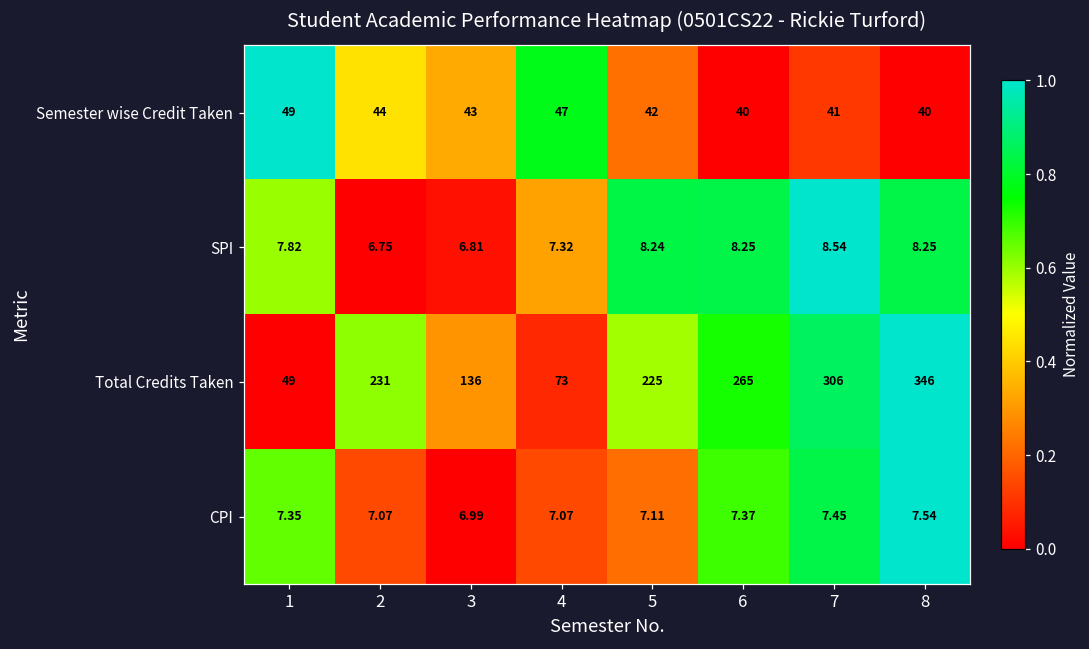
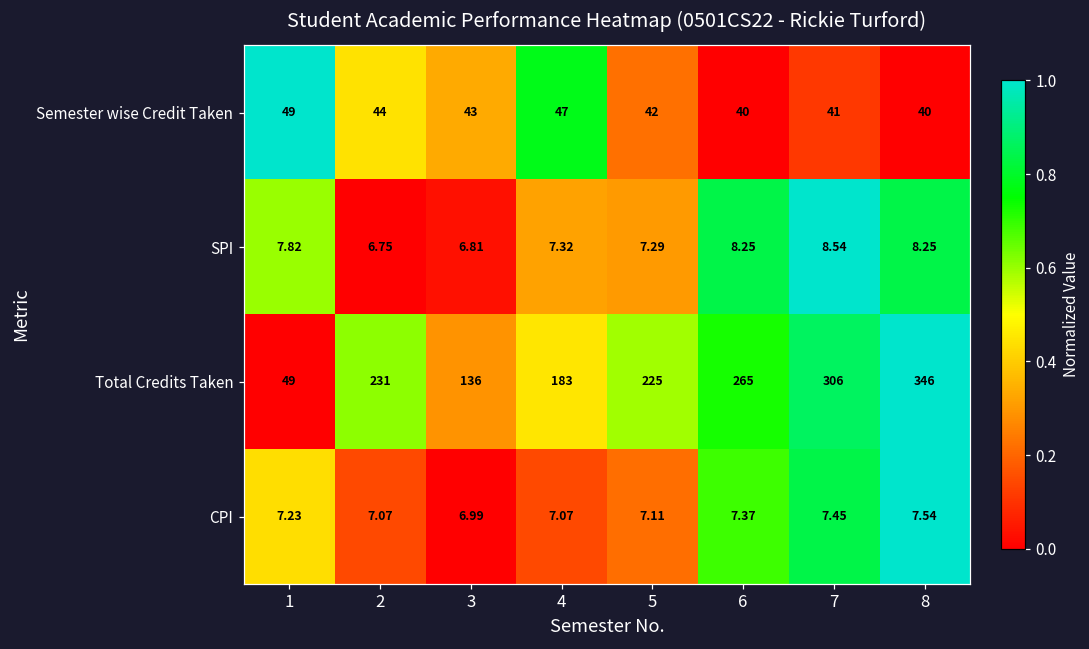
SPI, 5: 8.24 -> 7.29
Total Credits Taken, 4: 73 -> 183
CPI, 1: 7.35 -> 7.23
